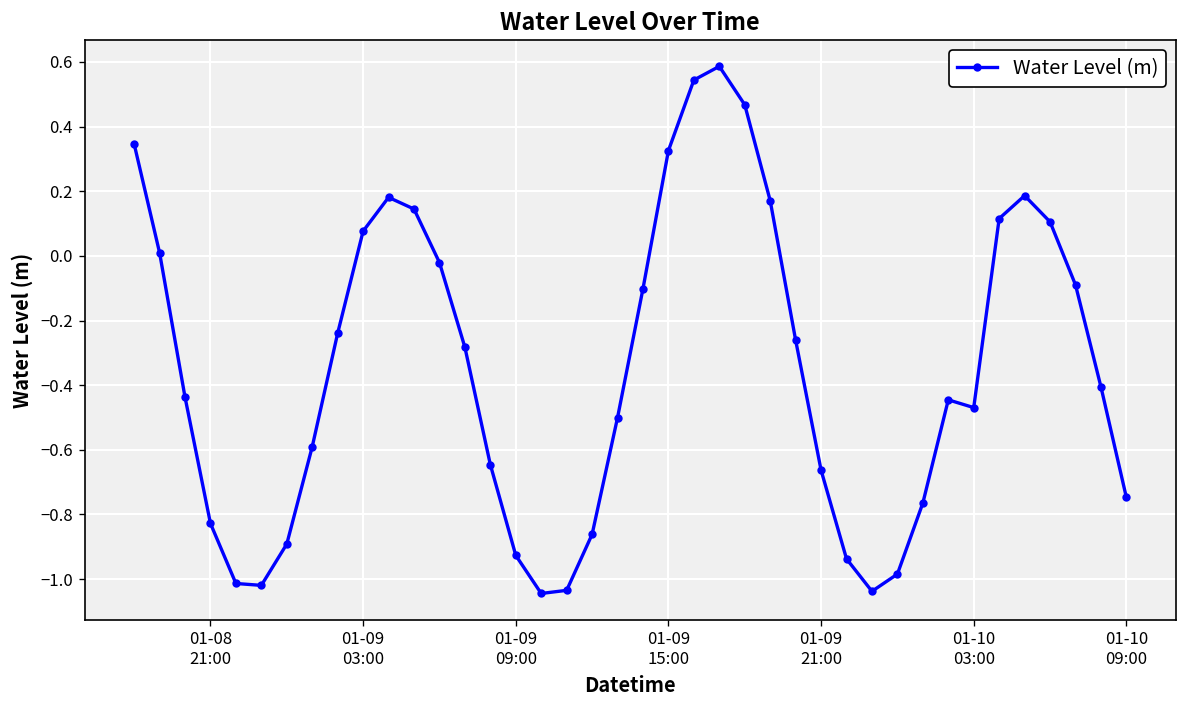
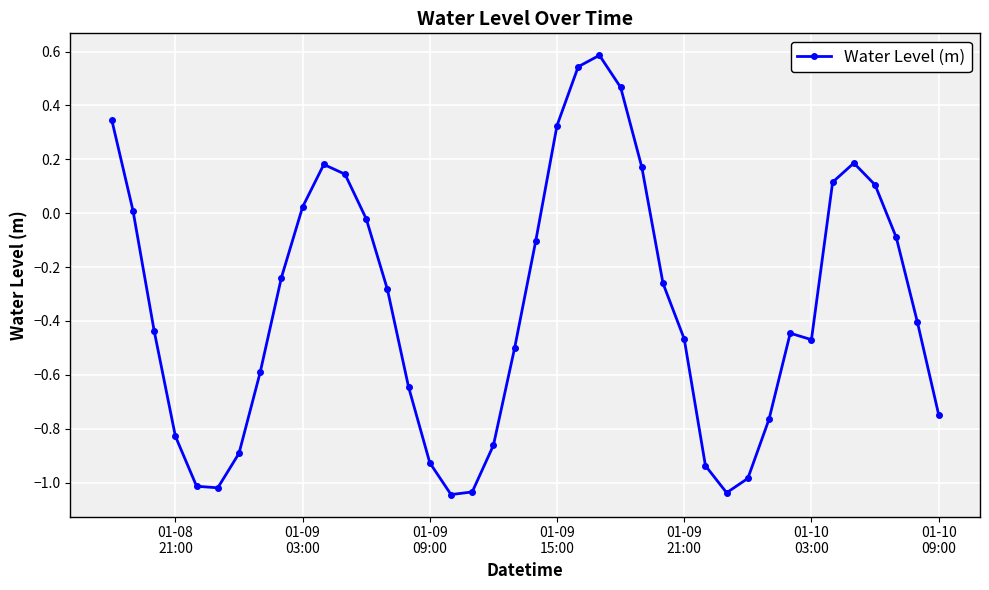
01-09 03:00: 0.08 -> 0.02
01-09 21:00: -0.66 -> -0.47
